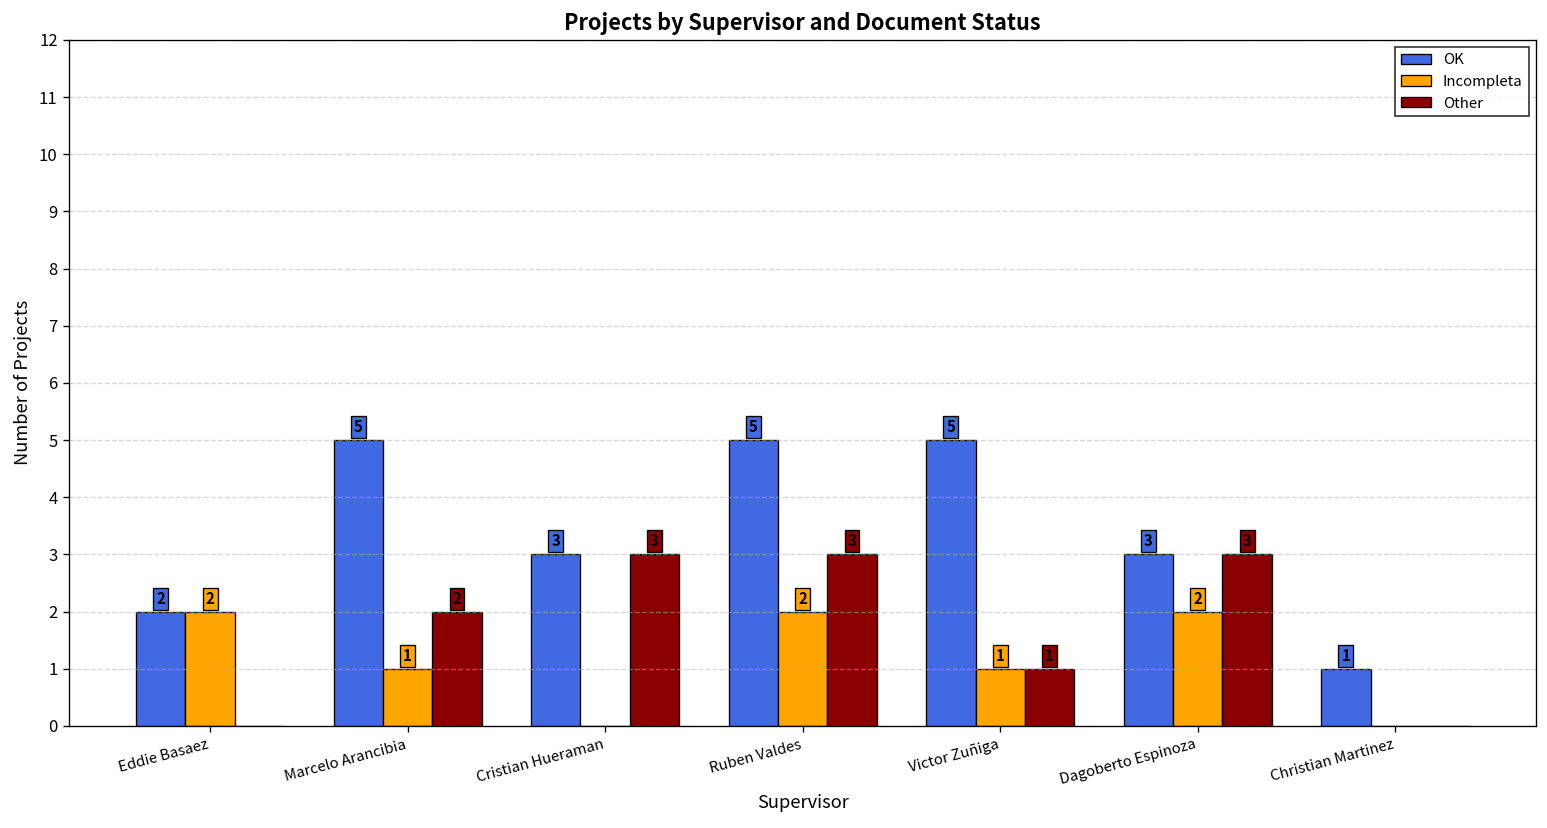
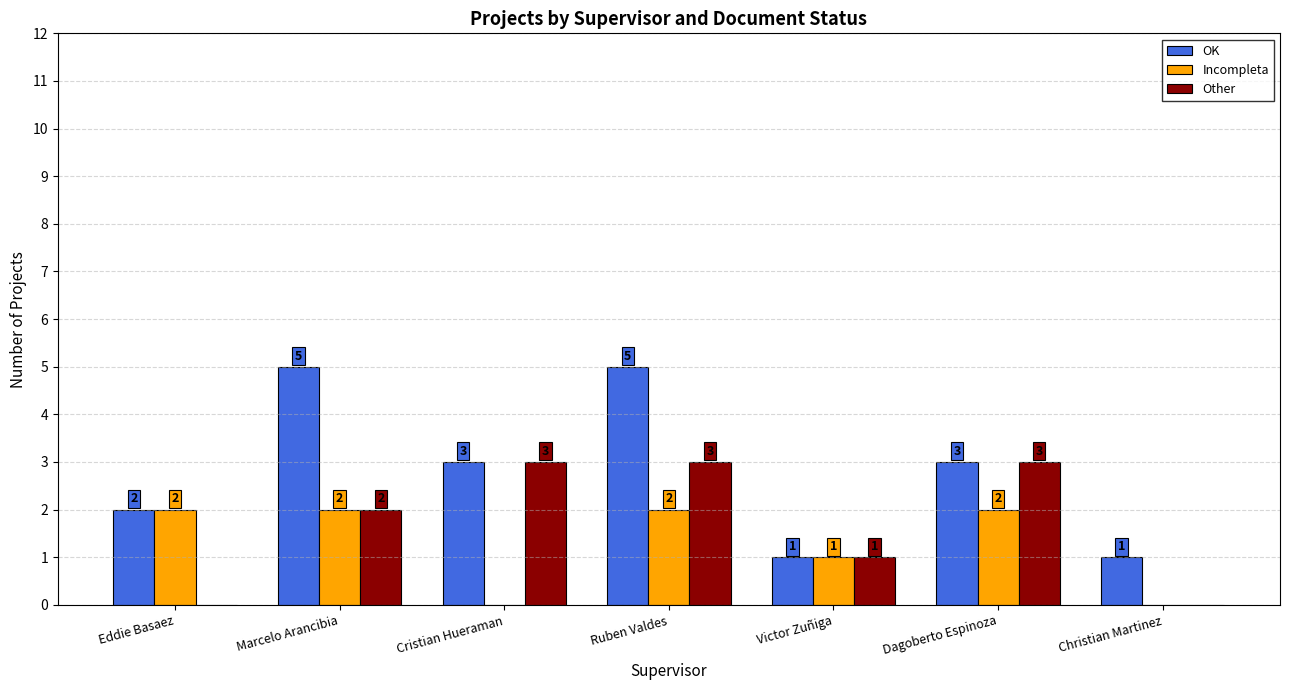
Incompleta, Marcelo Arancibia: 1 -> 2
OK, Victor Zuñiga: 5 -> 1
